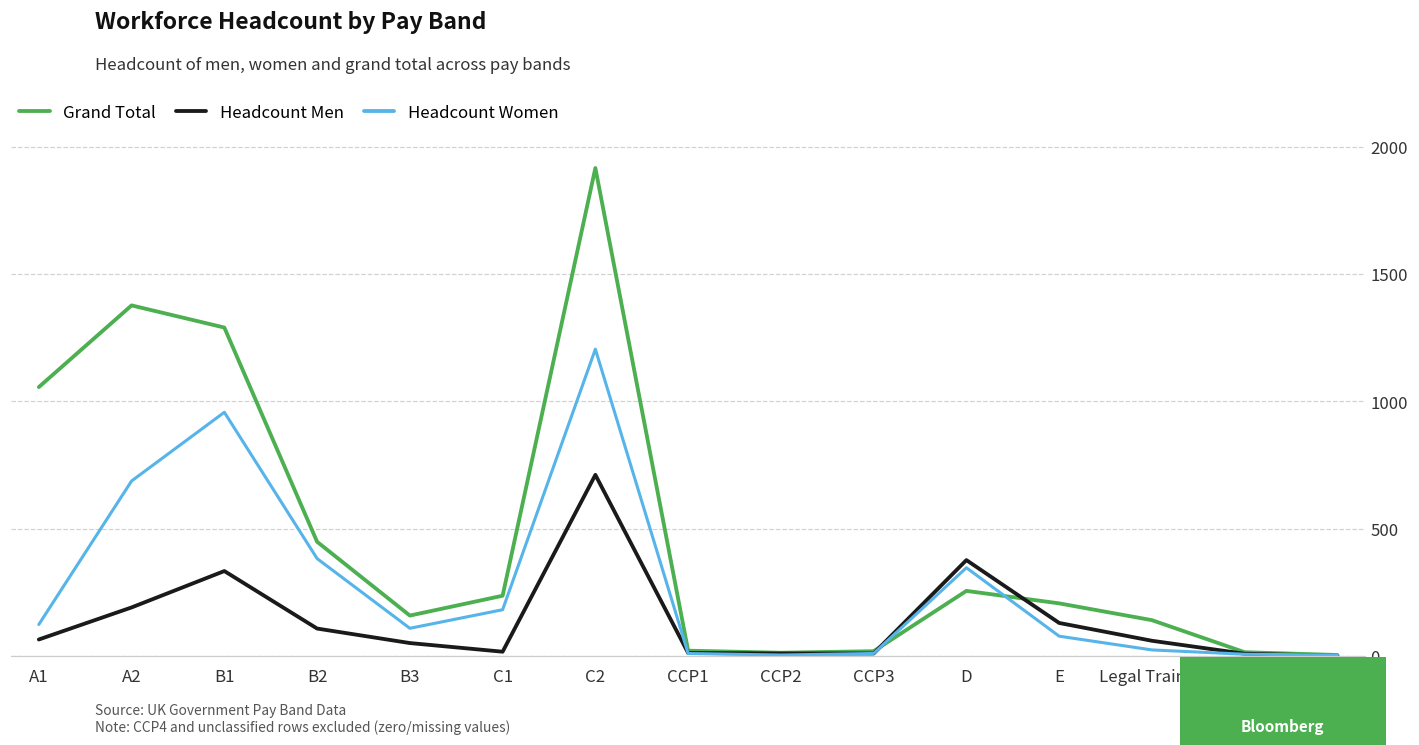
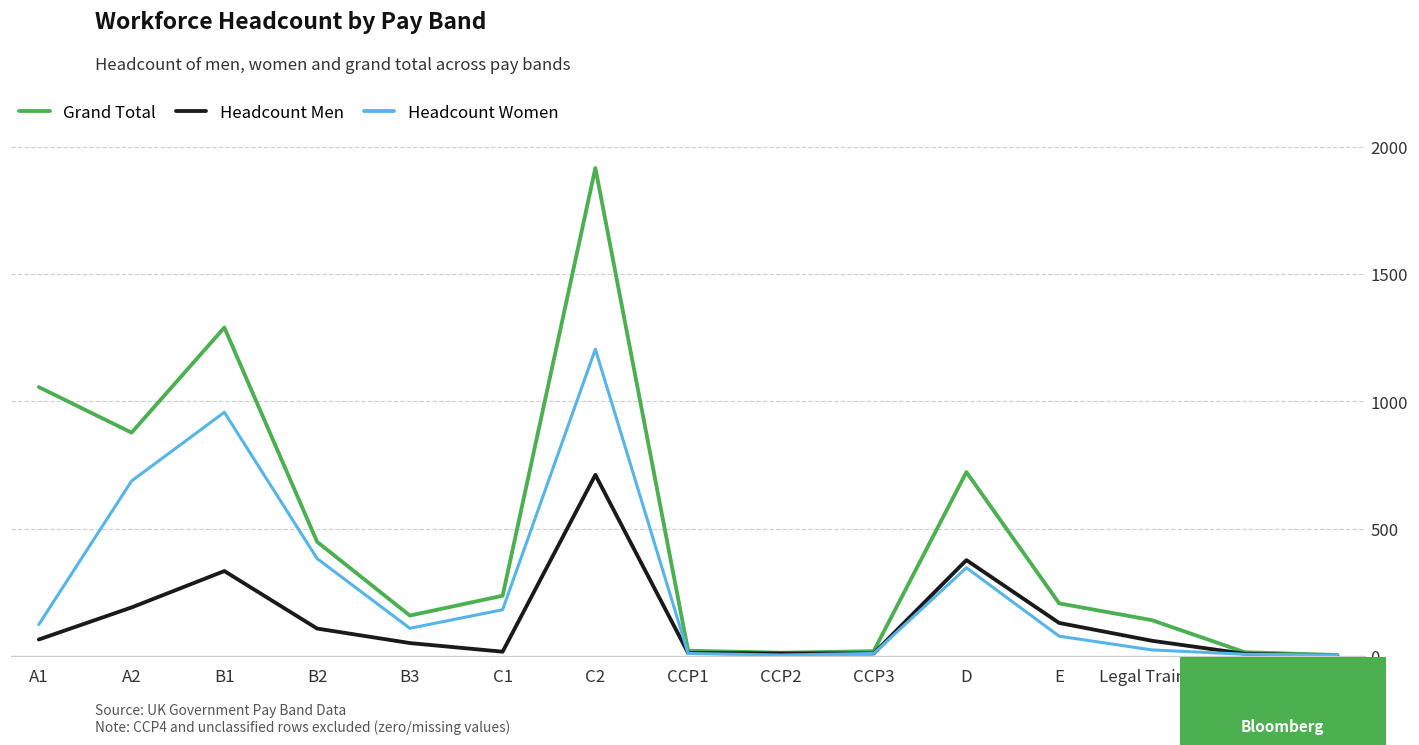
Grand Total, A2: 1380 -> 880
Grand Total, D: 260 -> 720
